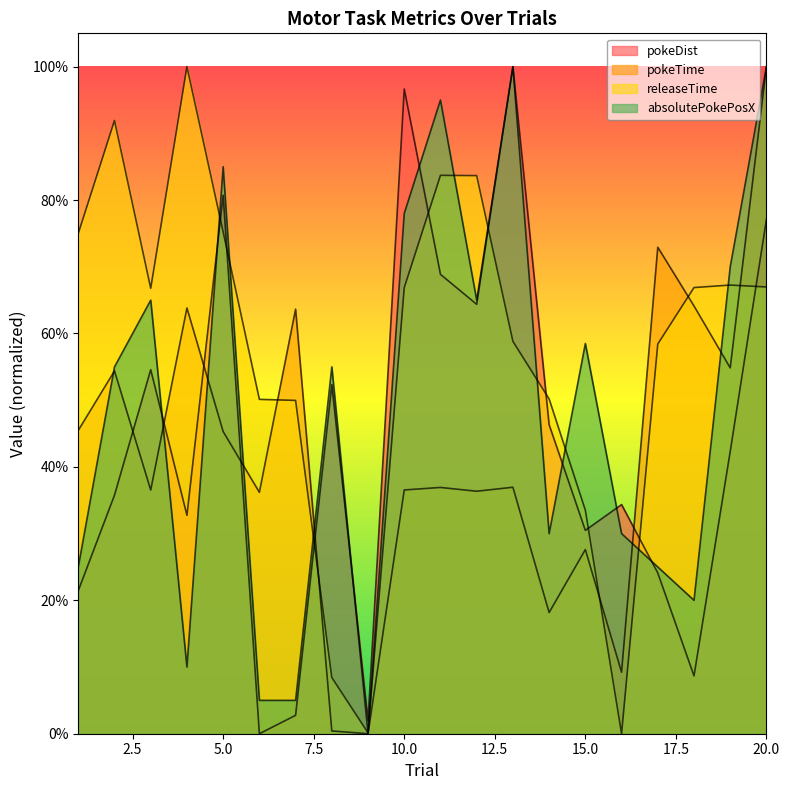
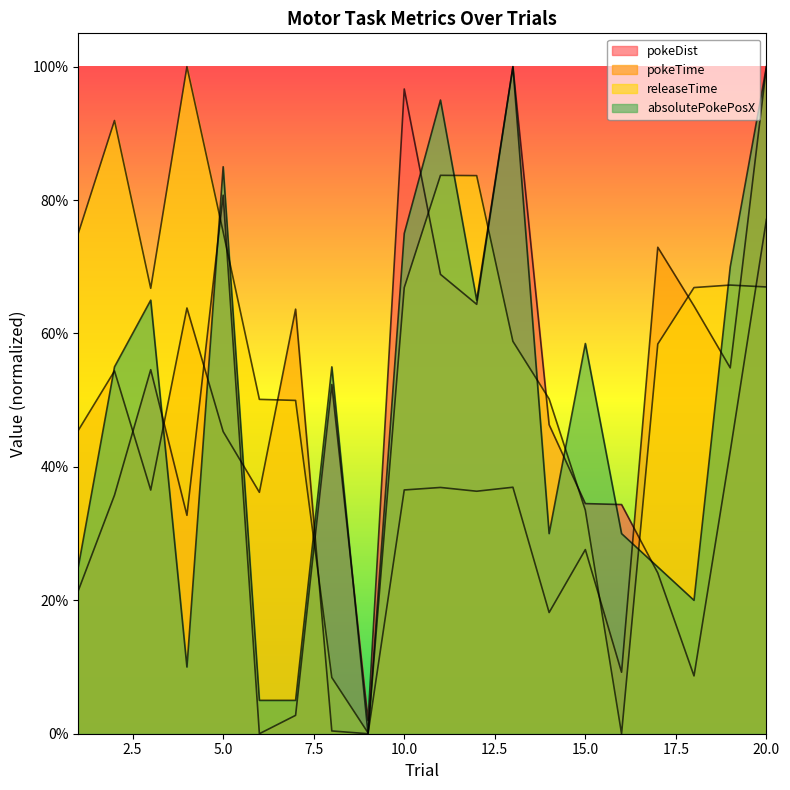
absolutePokePosX, 10.0: 78% -> 75%
pokeDist, 15.0: 30% -> 35%
